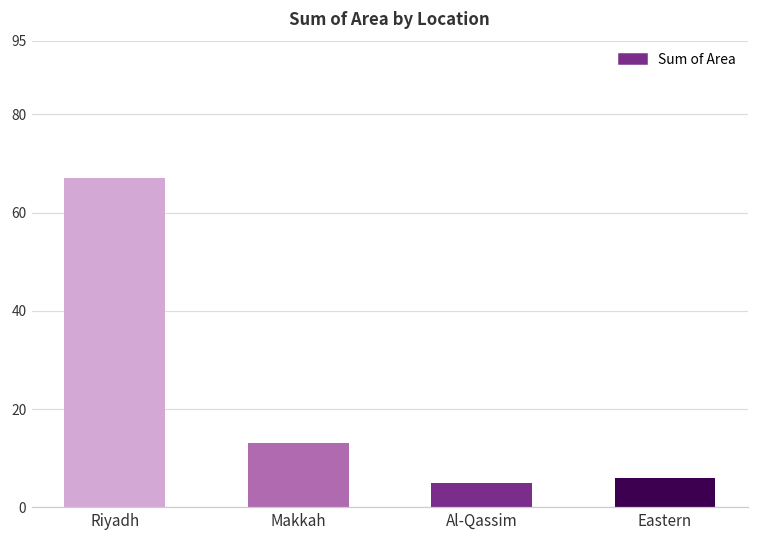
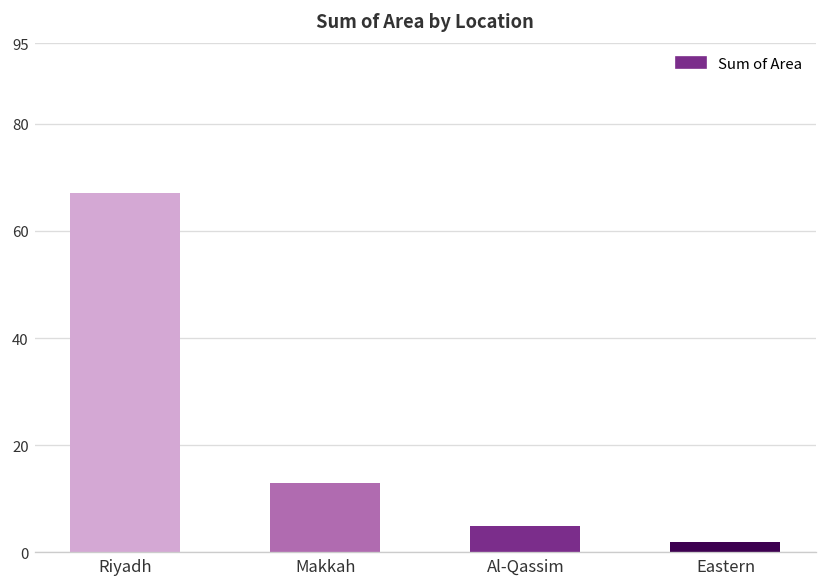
Eastern: 6 -> 2
